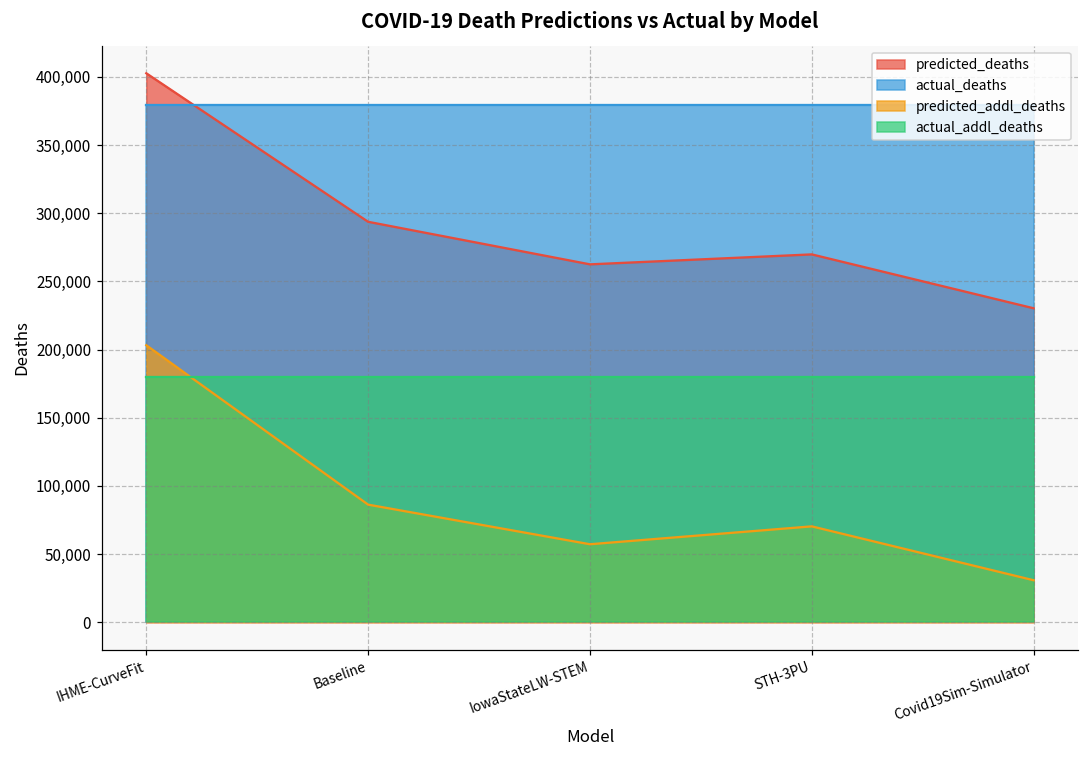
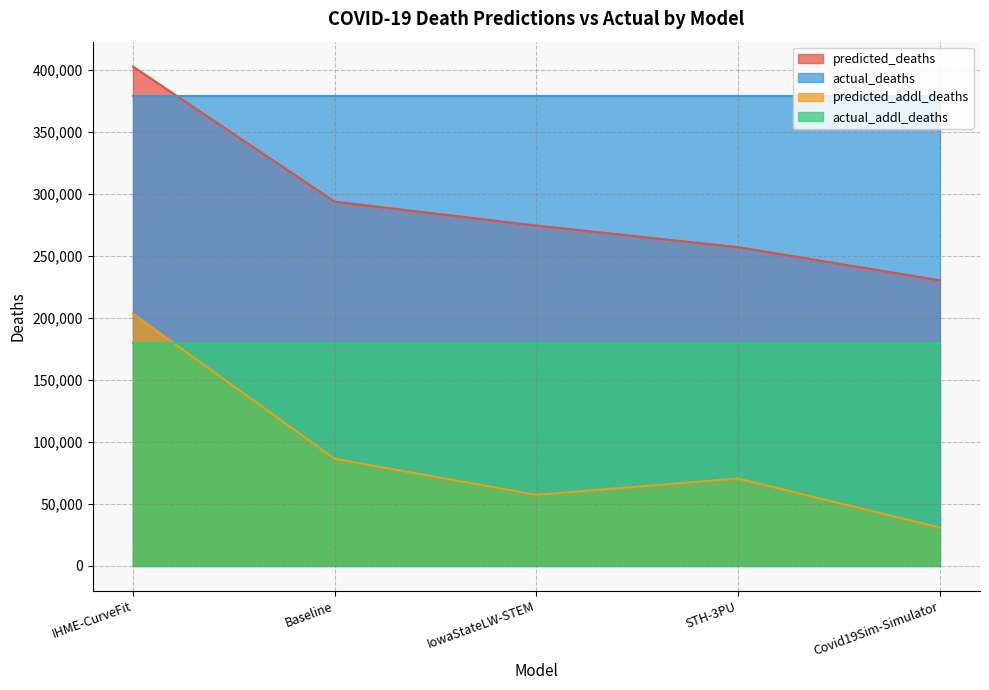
predicted_deaths, IowaStateLW-STEM: 262,000 -> 274,000
predicted_deaths, STH-3PU: 270,000 -> 257,000
